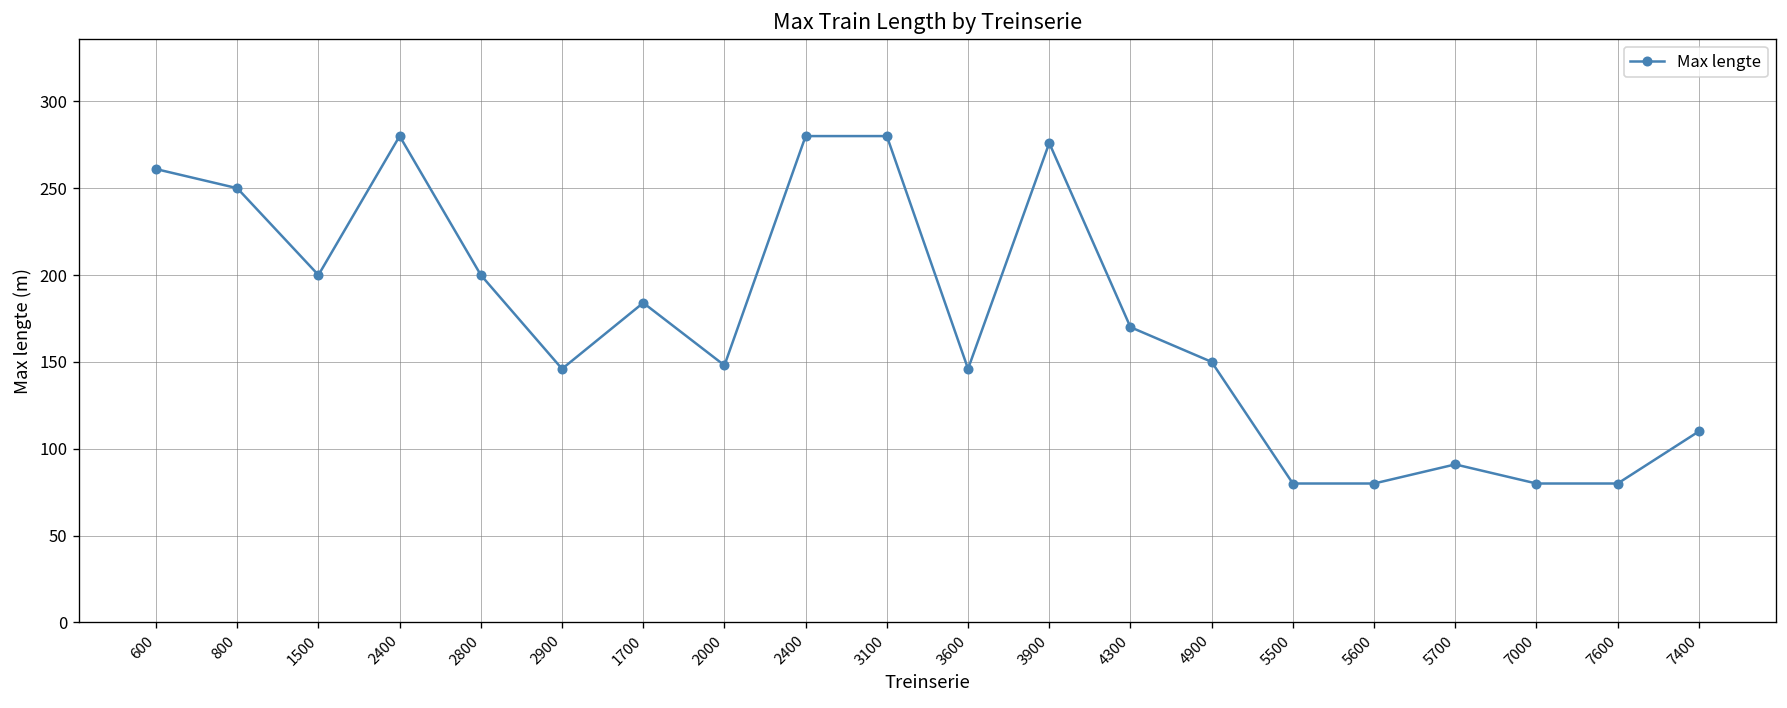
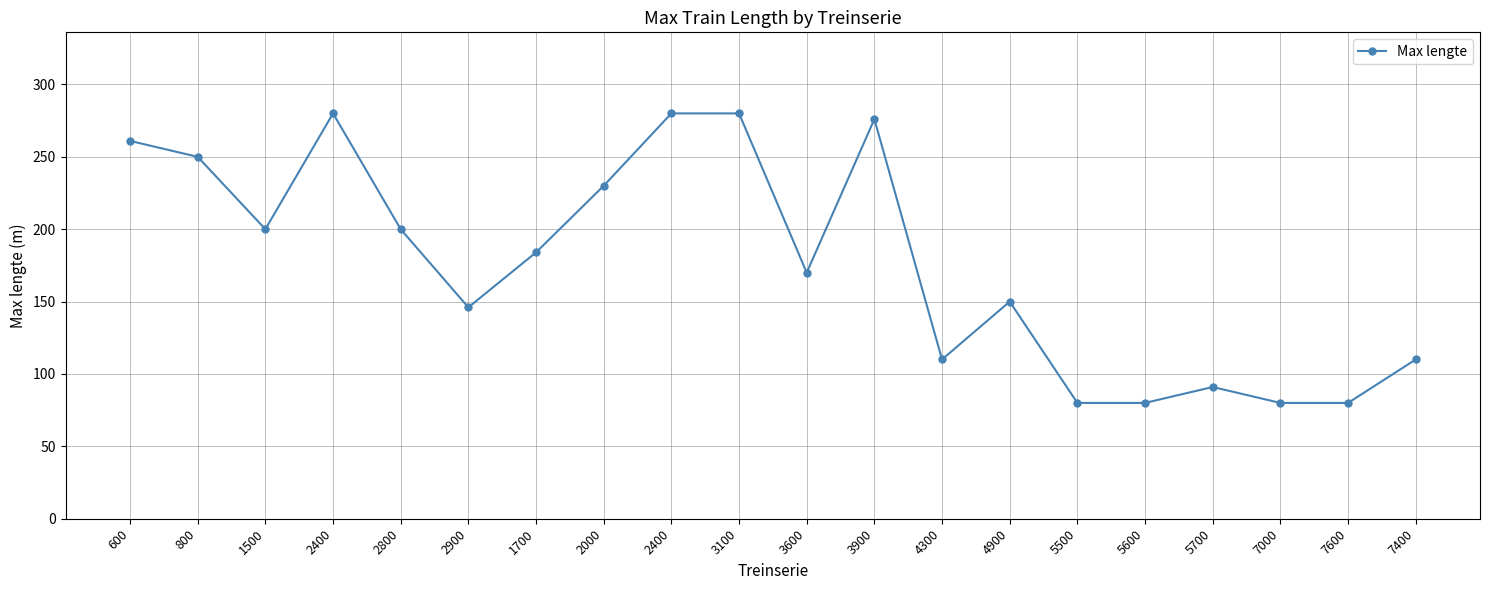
2000: 148 -> 230
3600: 146 -> 170
4300: 170 -> 110
